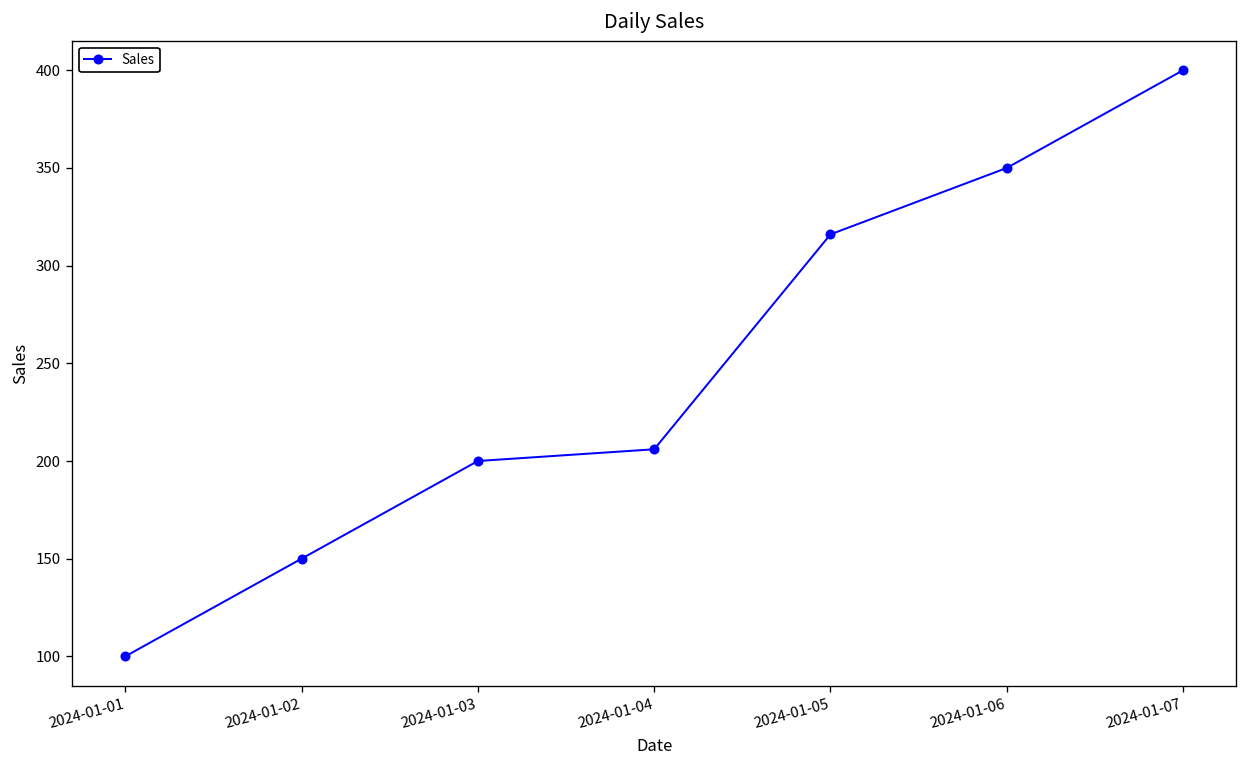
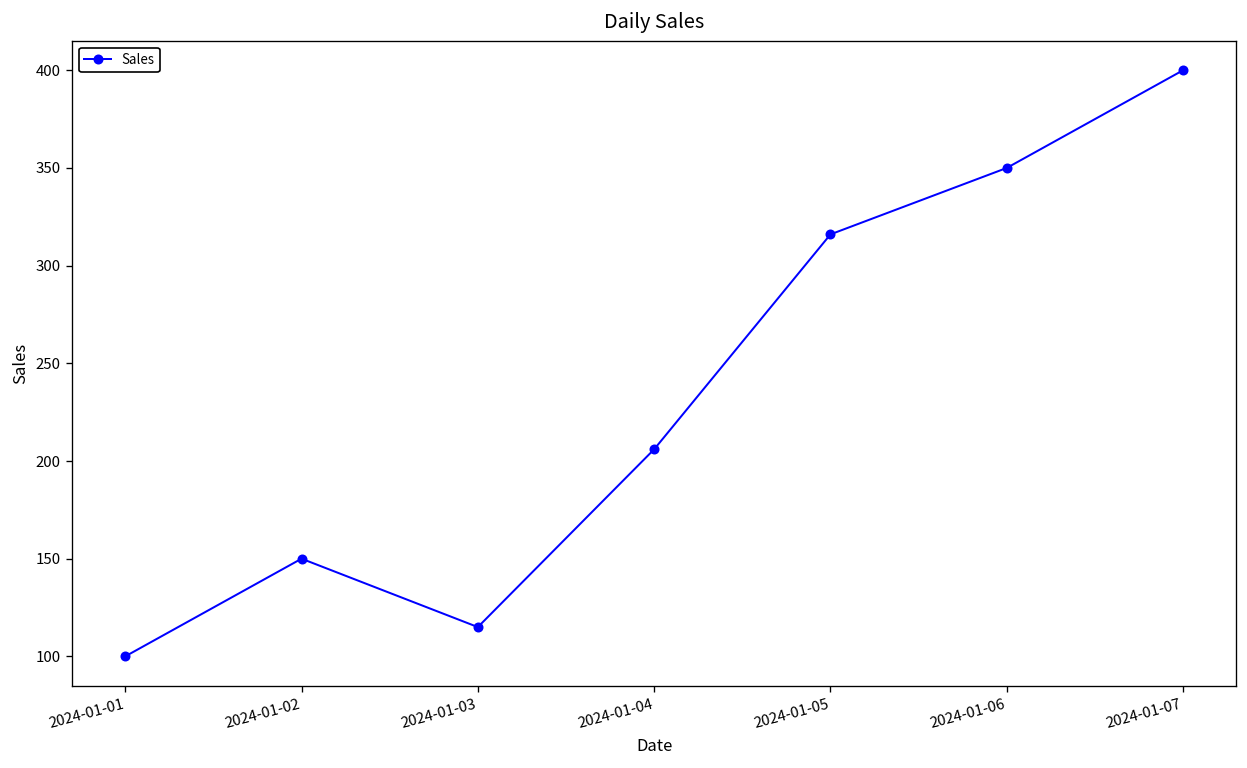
2024-01-03: 200 -> 115
